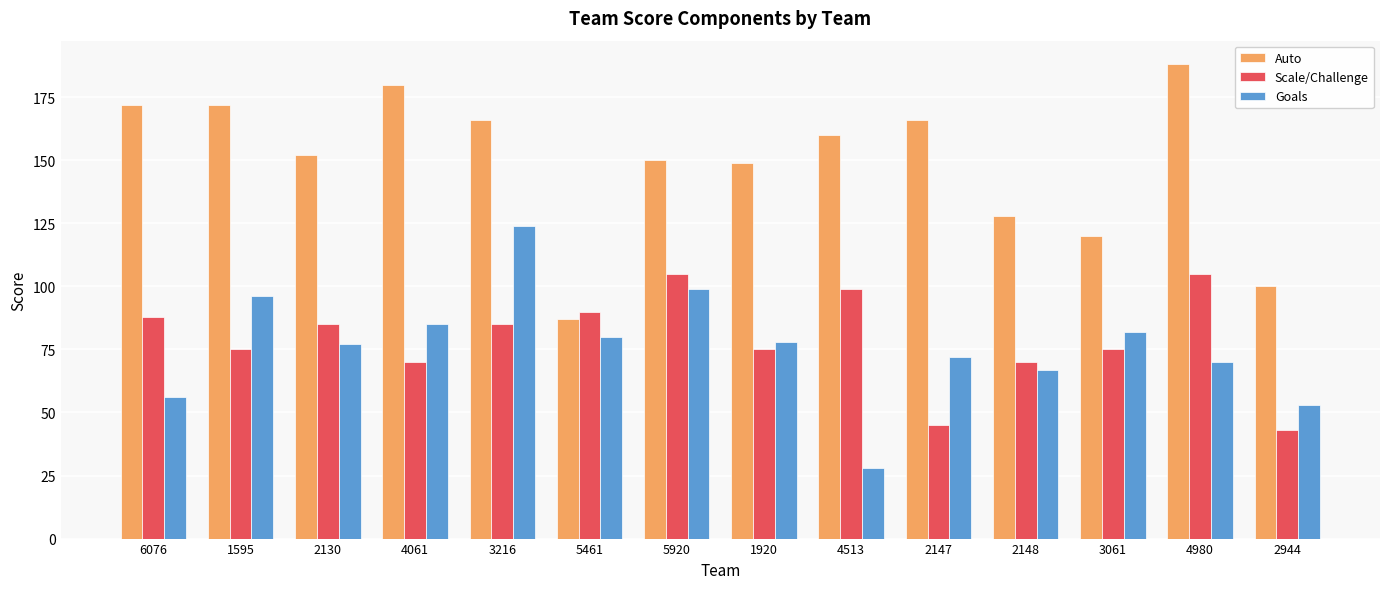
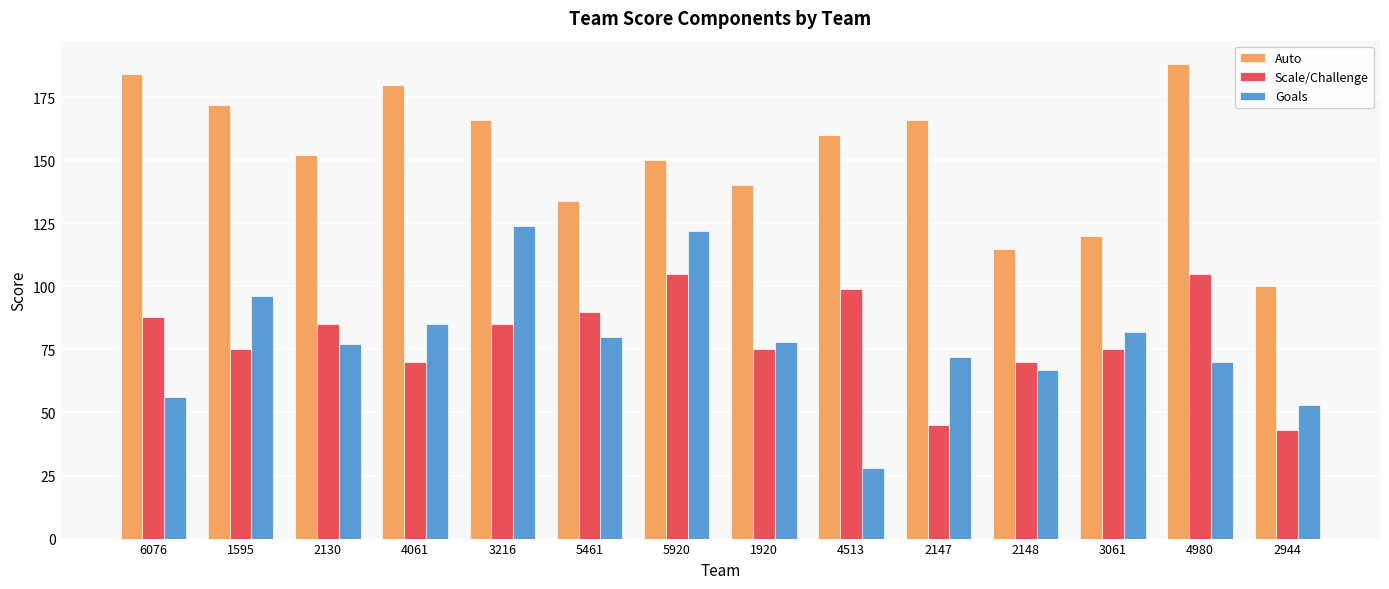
Auto, 6076: 172 -> 184
Auto, 5461: 87 -> 134
Goals, 5920: 99 -> 122
Auto, 1920: 149 -> 140
Auto, 2148: 128 -> 115
